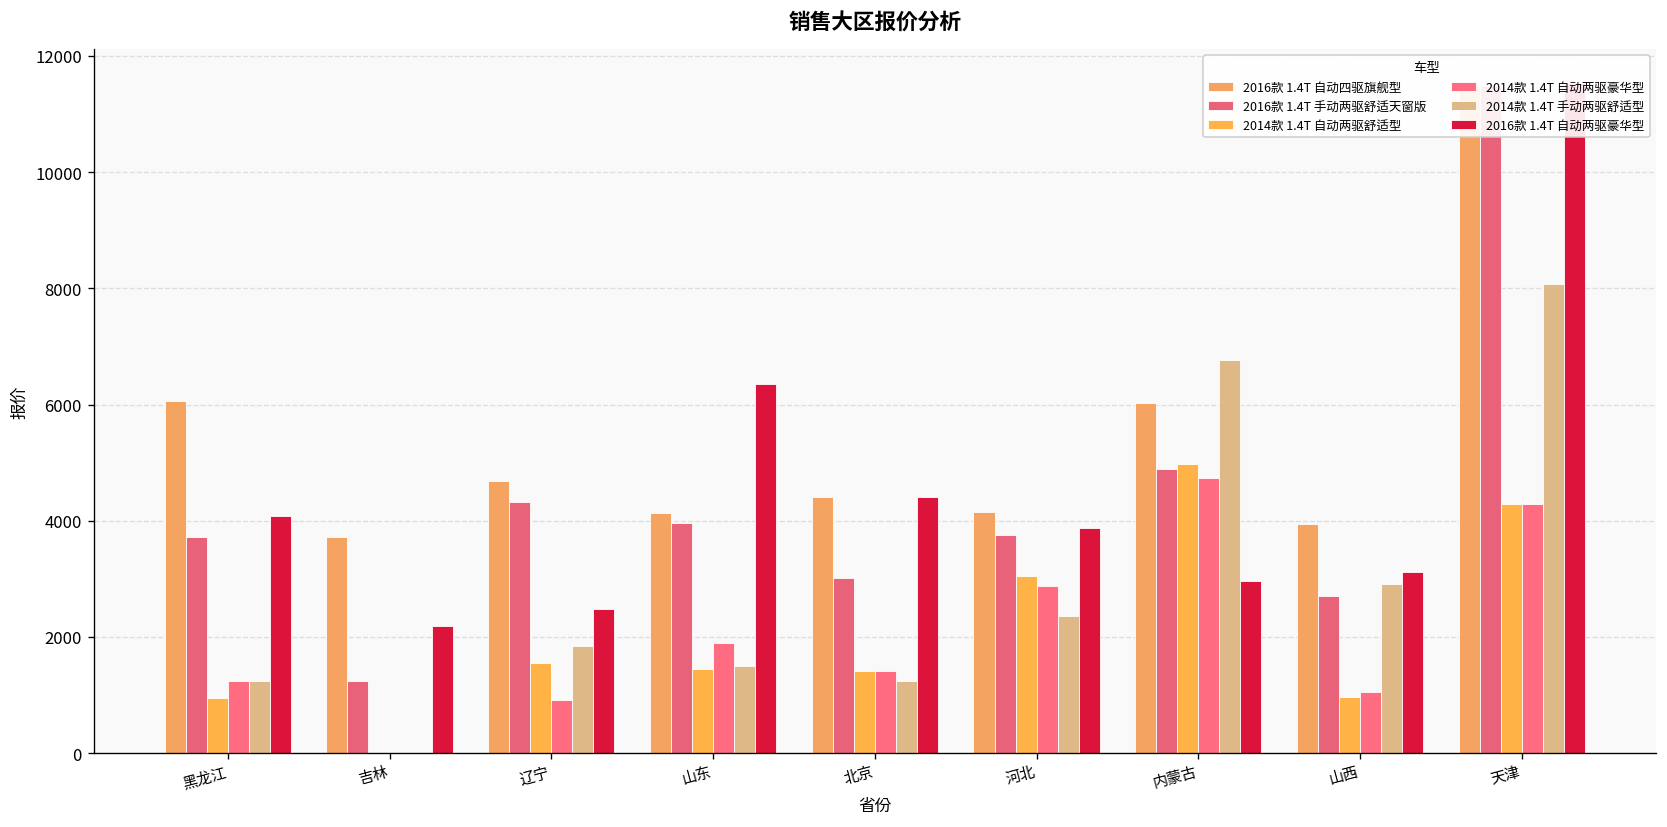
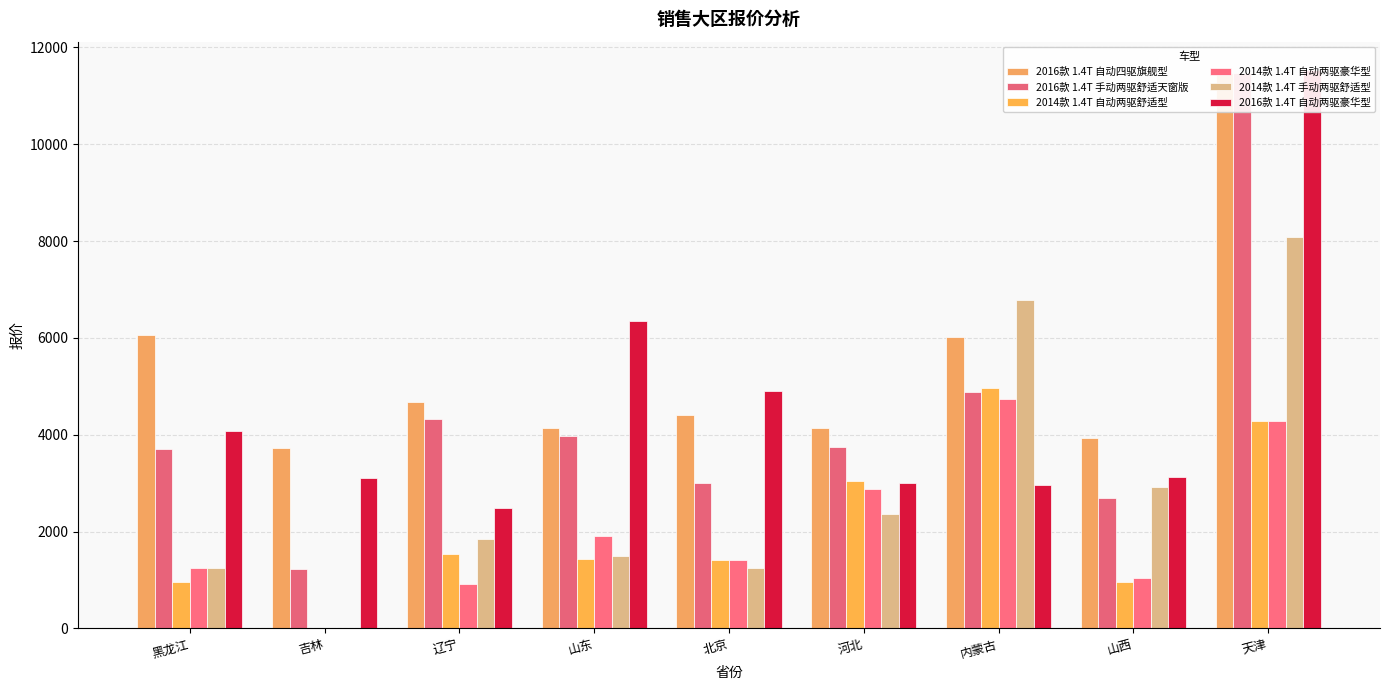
2016款 1.4T 自动两驱豪华型, 吉林: 2200 -> 3100
2016款 1.4T 自动两驱豪华型, 北京: 4400 -> 4900
2016款 1.4T 自动两驱豪华型, 河北: 3900 -> 3000
